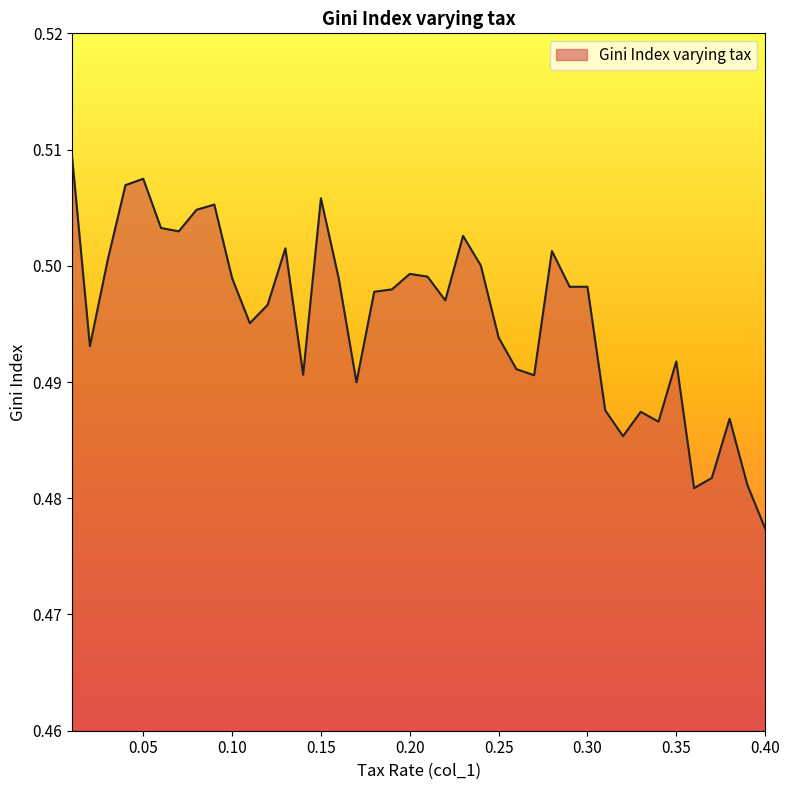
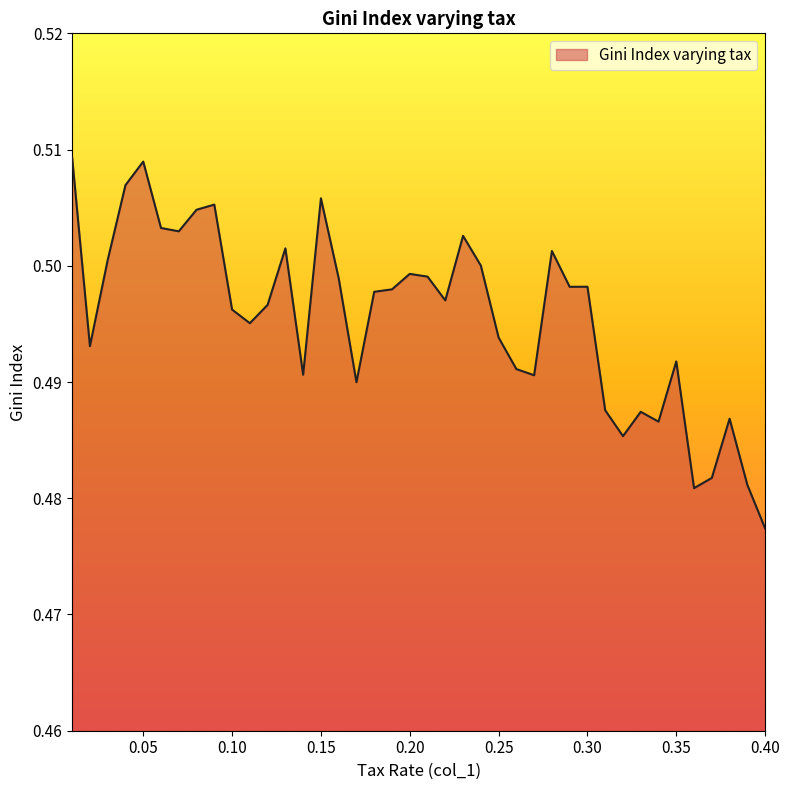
0.05: 0.5075 -> 0.5090
0.10: 0.4989 -> 0.4962
